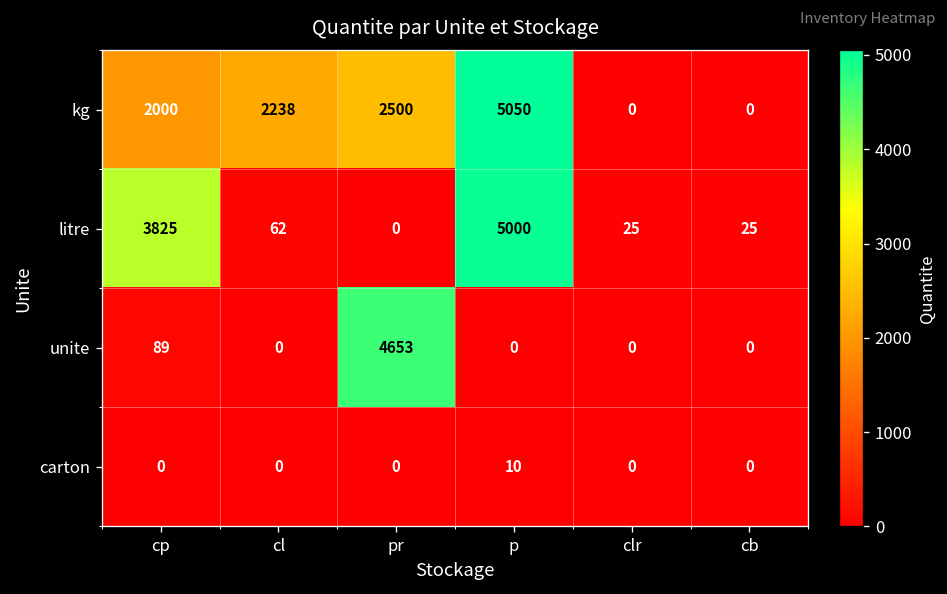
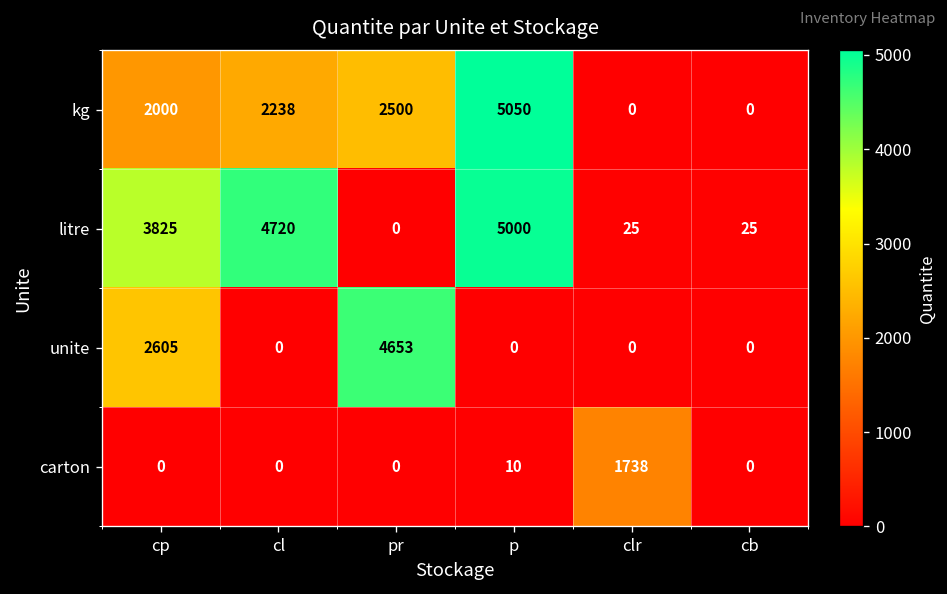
litre, cl: 62 -> 4720
unite, cp: 89 -> 2605
carton, clr: 0 -> 1738
